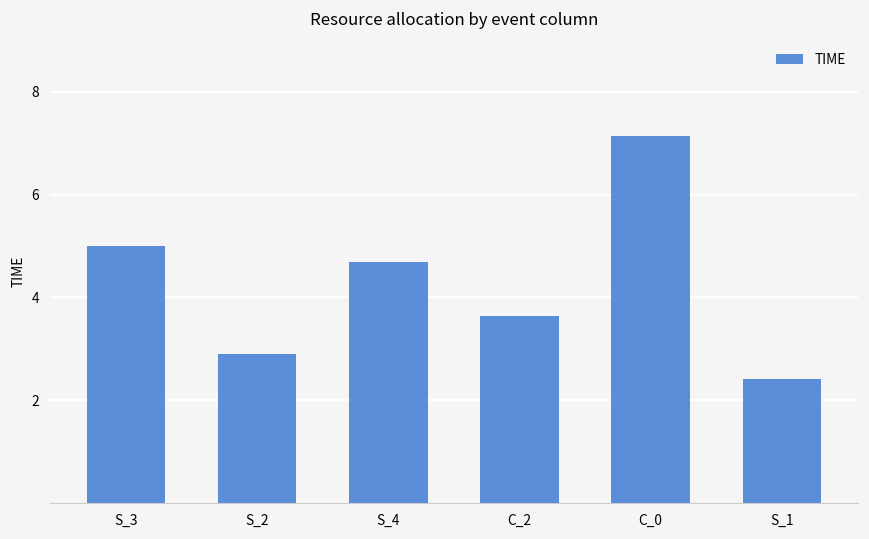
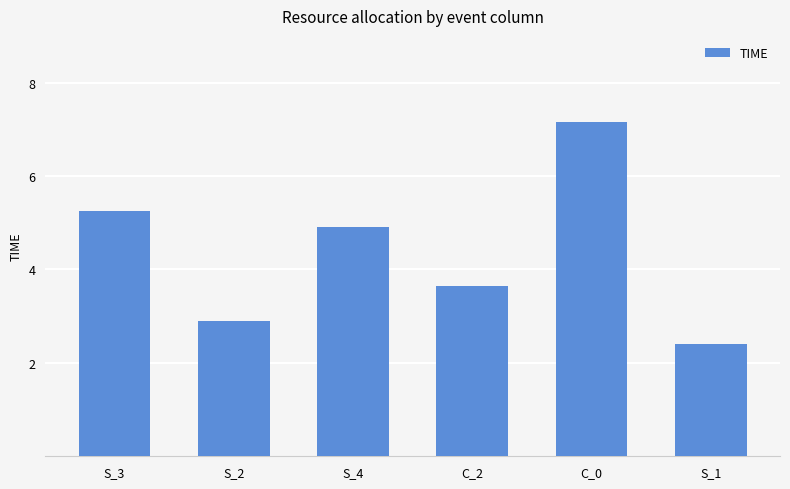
S_3: 5.0 -> 5.2
S_4: 4.7 -> 4.9
